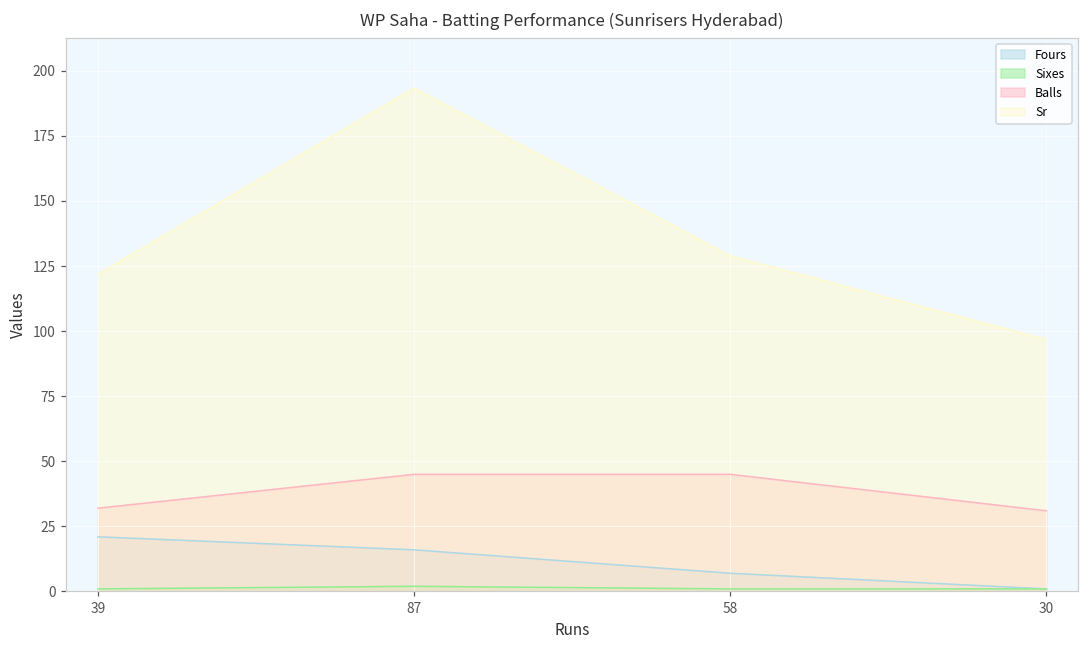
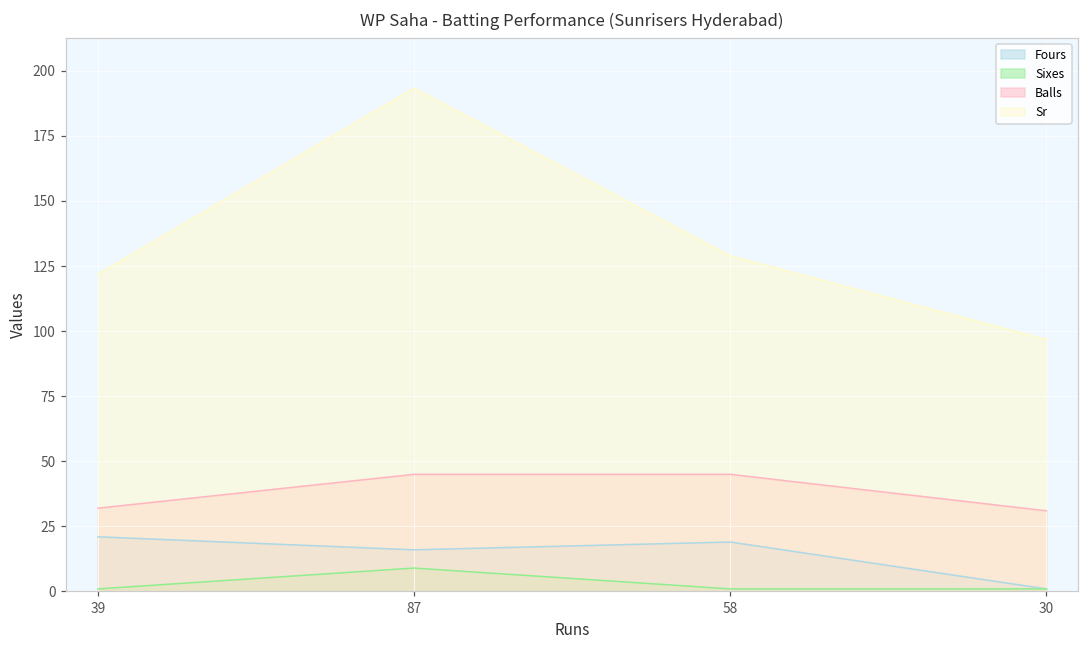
Sixes, 87: 2 -> 9
Fours, 58: 7 -> 19
